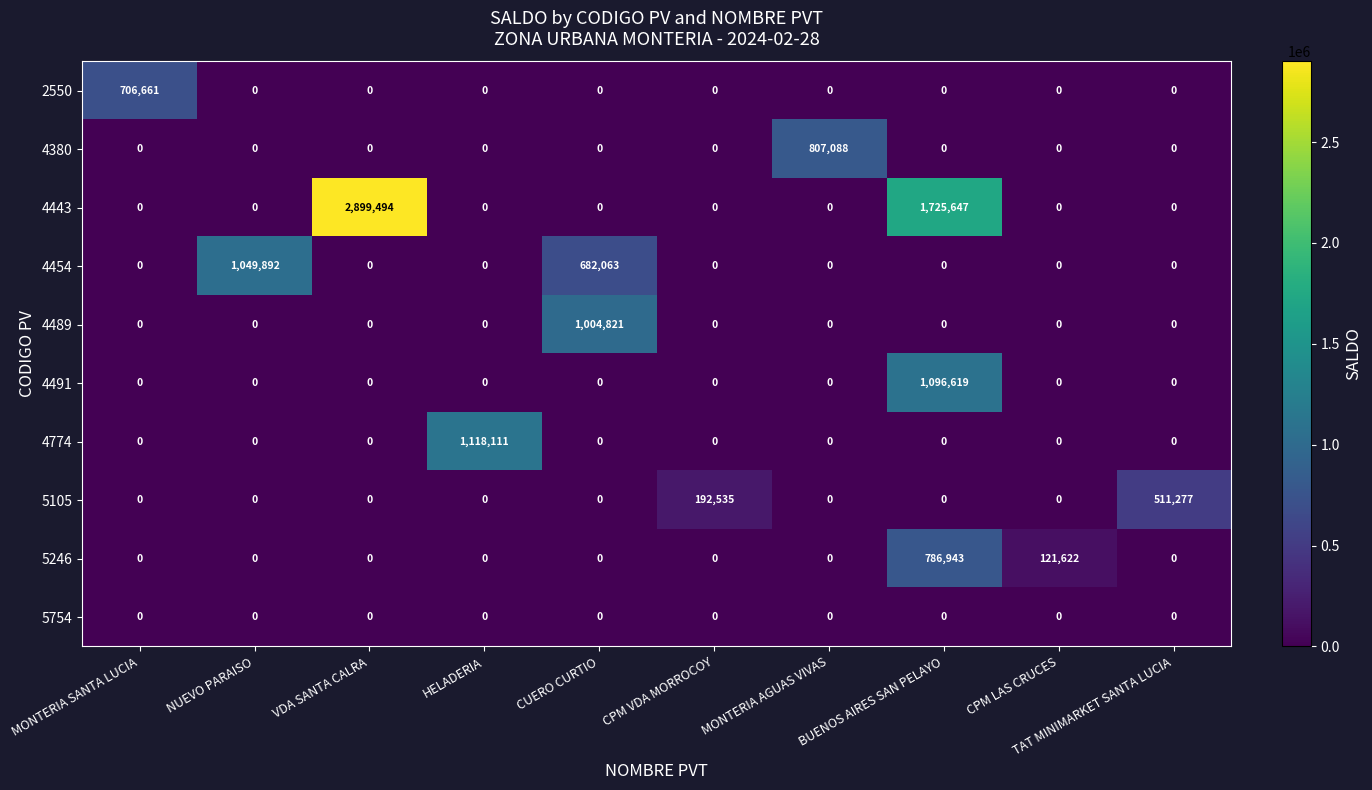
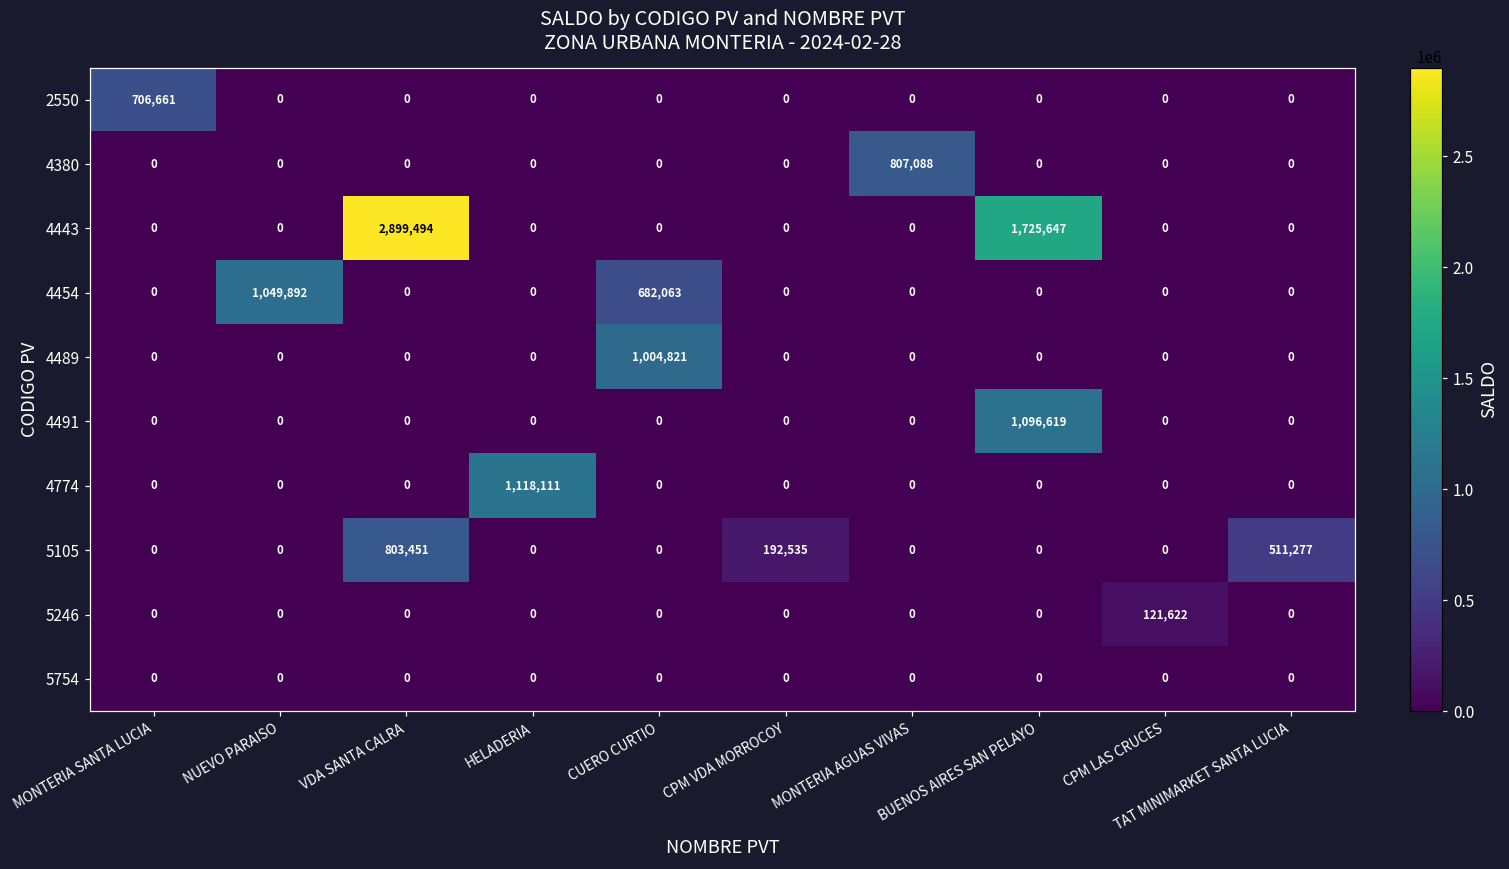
5105, VDA SANTA CALRA: 0 -> 803,451
5246, BUENOS AIRES SAN PELAYO: 786,943 -> 0
